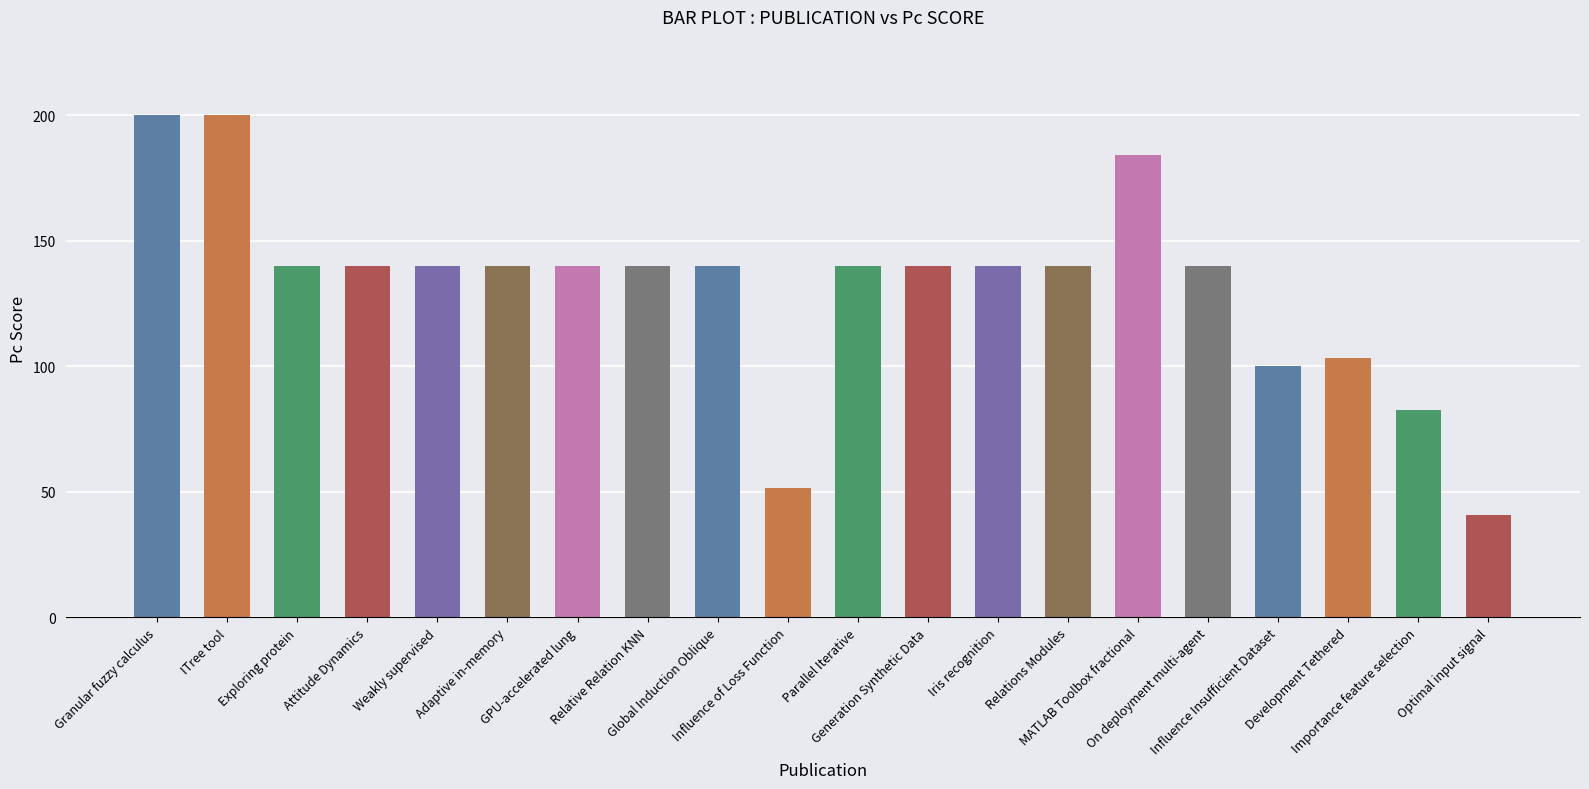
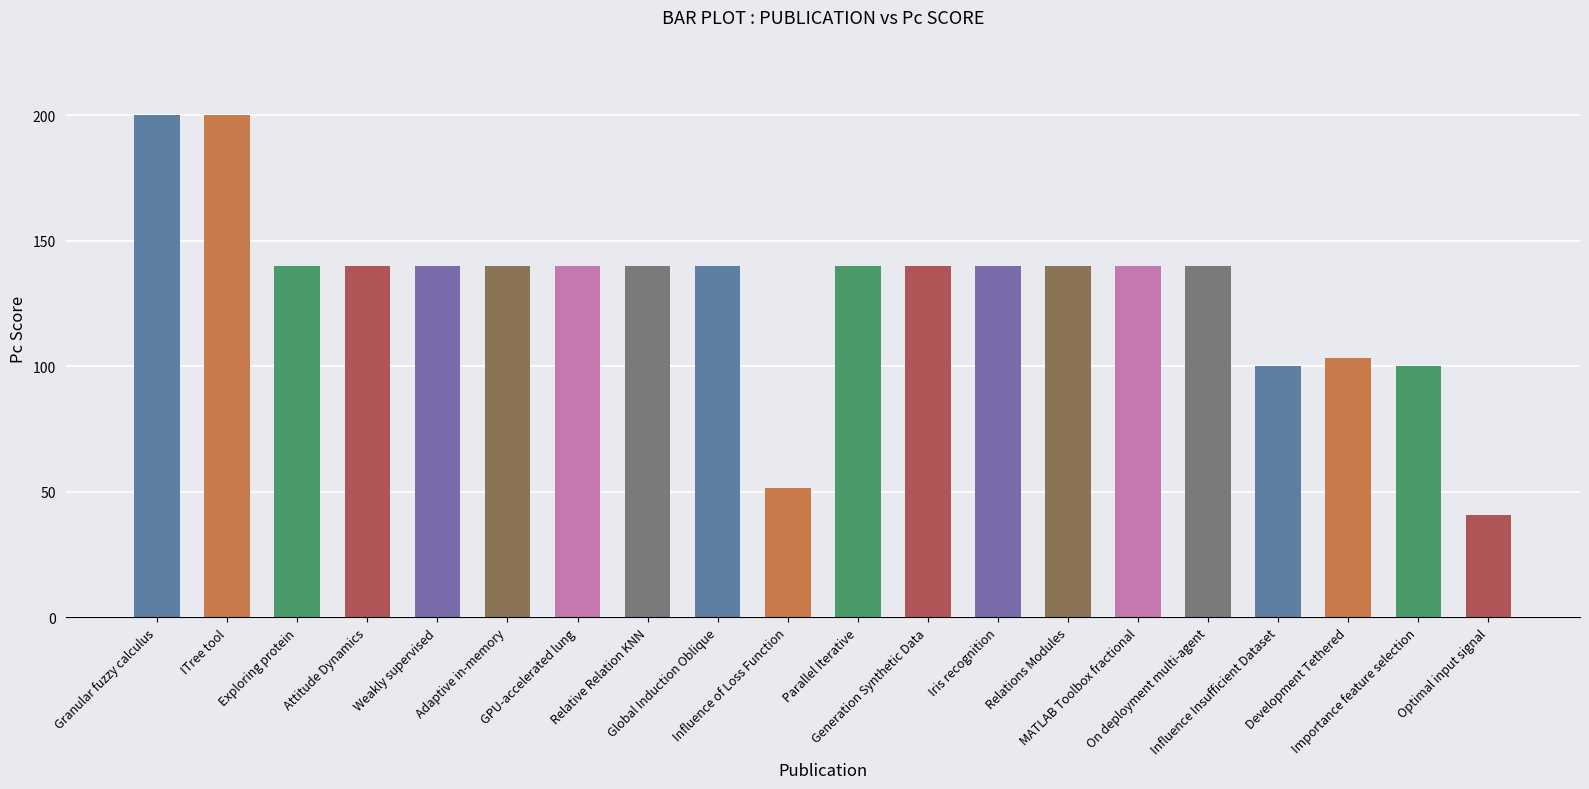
MATLAB Toolbox fractional: 184 -> 140
Importance feature selection: 83 -> 100
